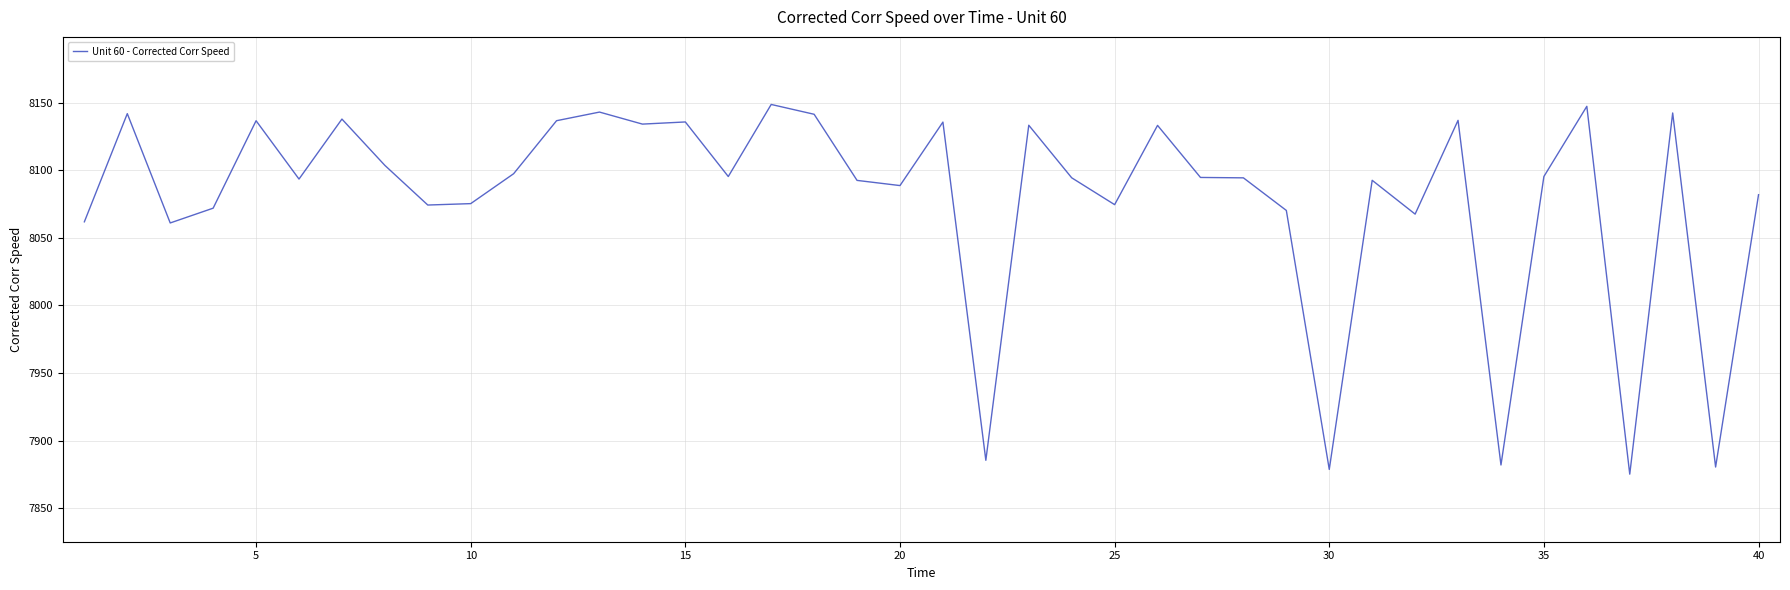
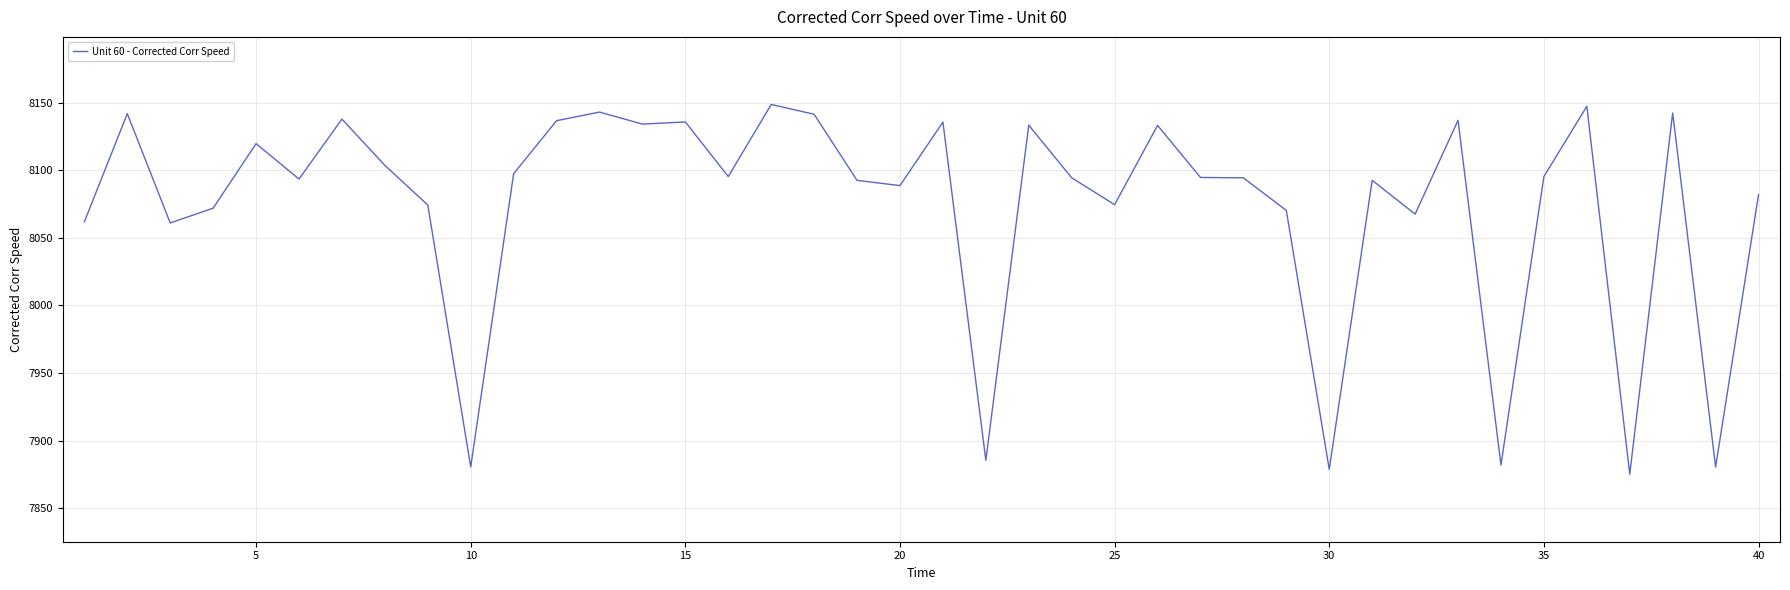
5: 8137 -> 8120
10: 8075 -> 7881
